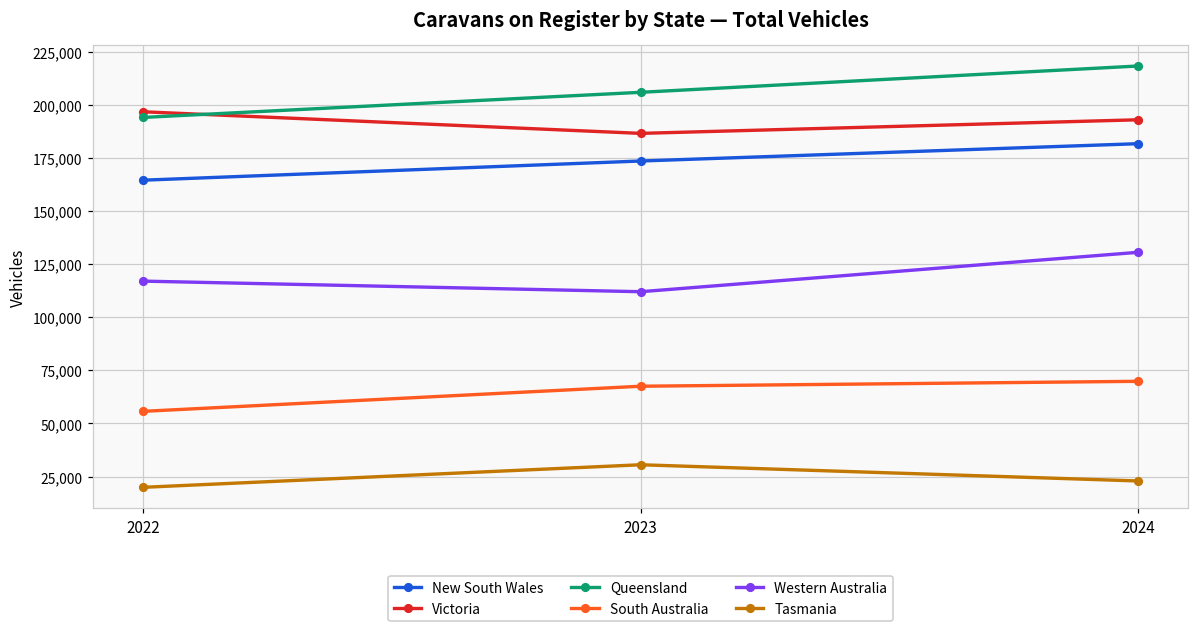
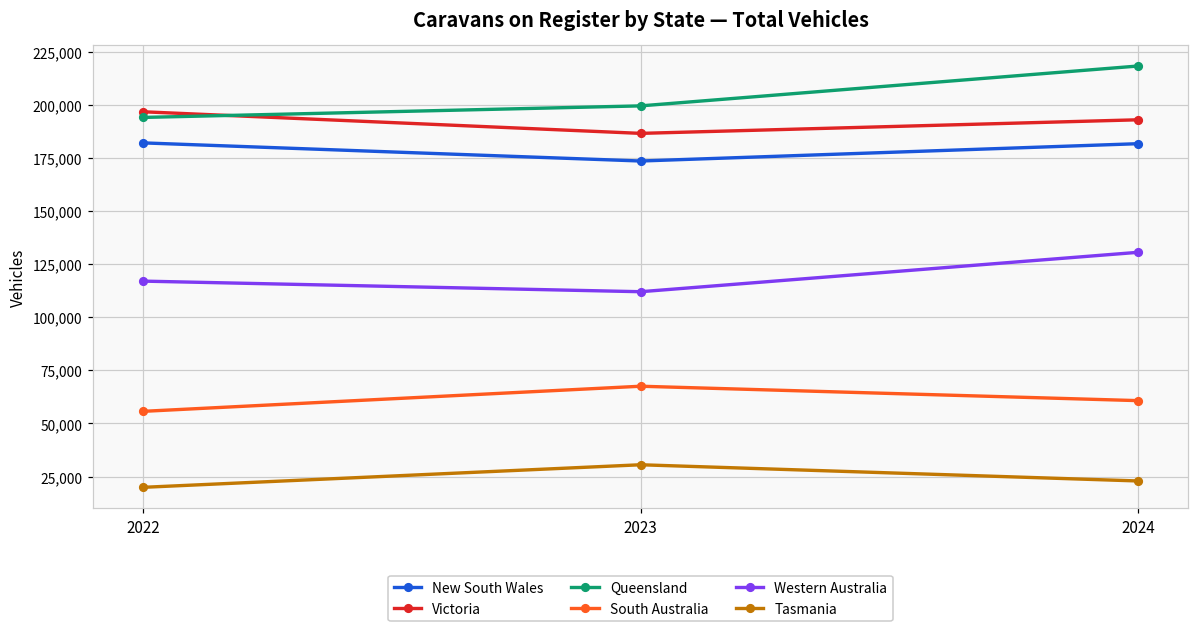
New South Wales, 2022: 164,000 -> 182,000
Queensland, 2023: 206,000 -> 199,000
South Australia, 2024: 70,000 -> 61,000
